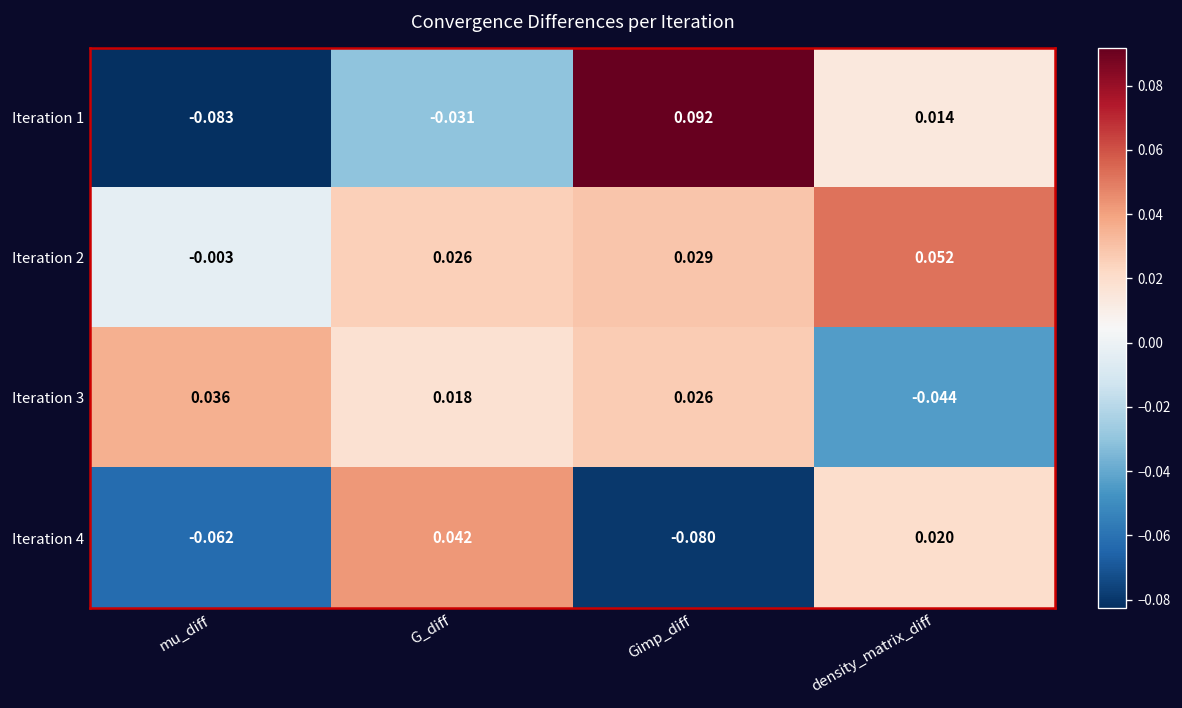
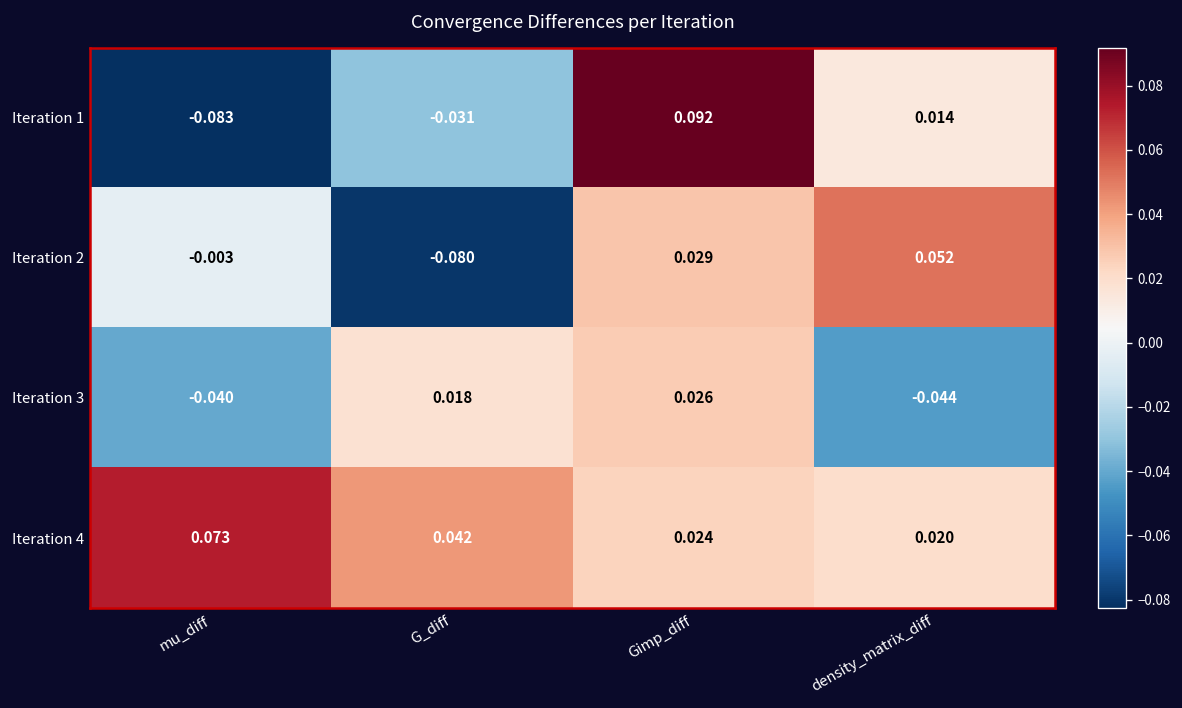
Iteration 2, G_diff: 0.026 -> -0.080
Iteration 3, mu_diff: 0.036 -> -0.040
Iteration 4, mu_diff: -0.062 -> 0.073
Iteration 4, Gimp_diff: -0.080 -> 0.024
